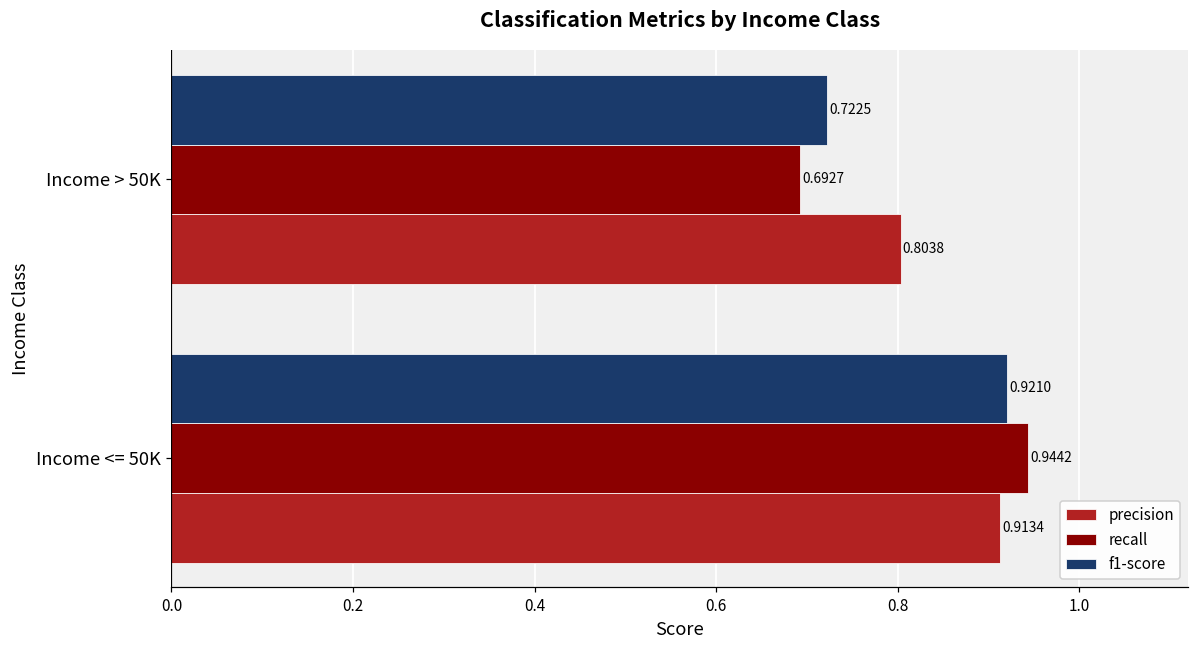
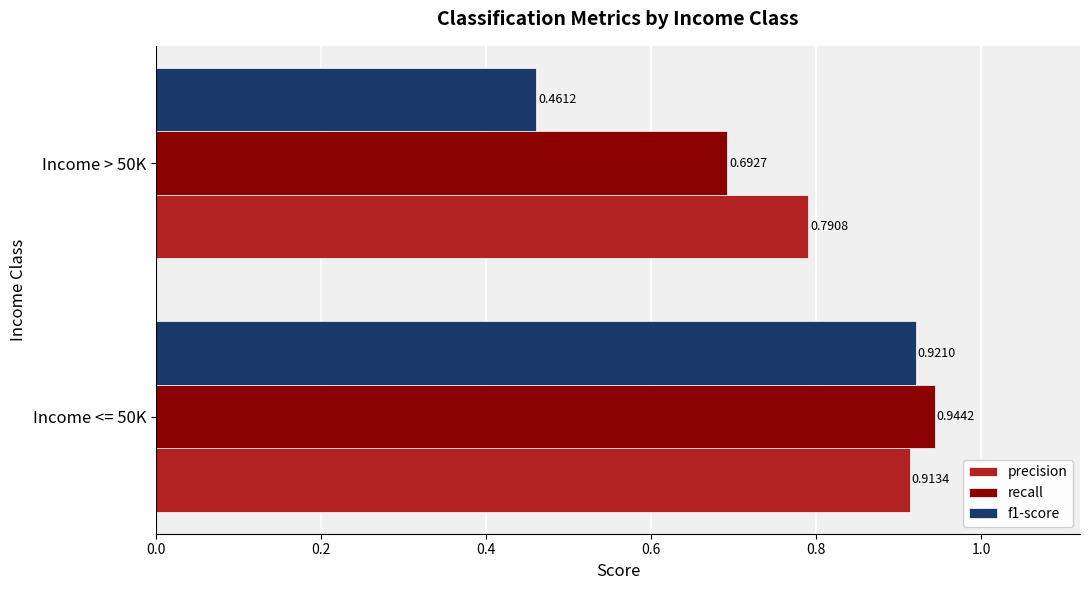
f1-score, Income > 50K: 0.7225 -> 0.4612
precision, Income > 50K: 0.8038 -> 0.7908
